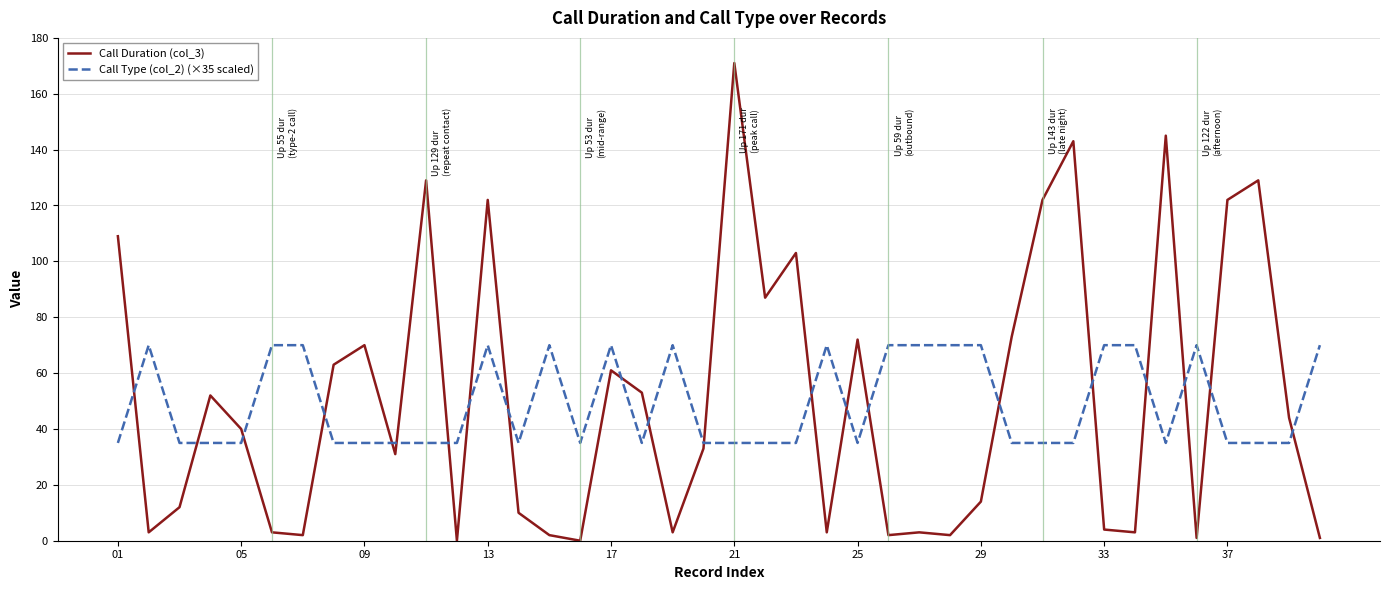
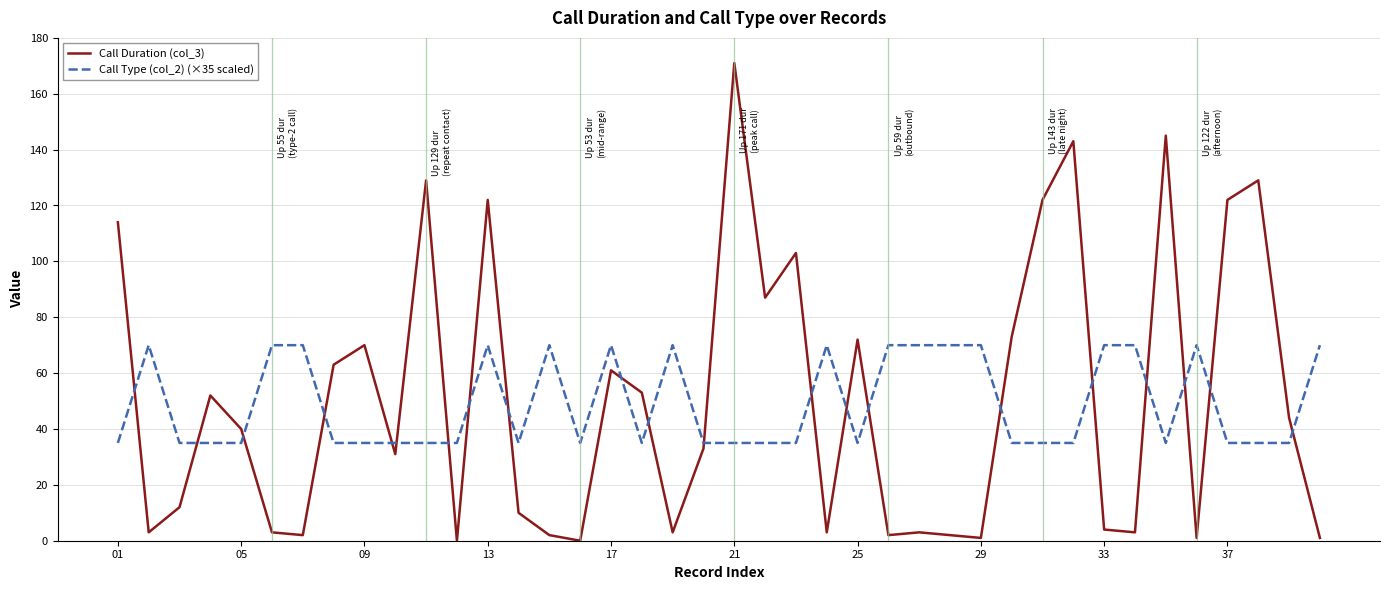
Call Duration (col_3), 01: 109 -> 114
Call Duration (col_3), 29: 14 -> 1
